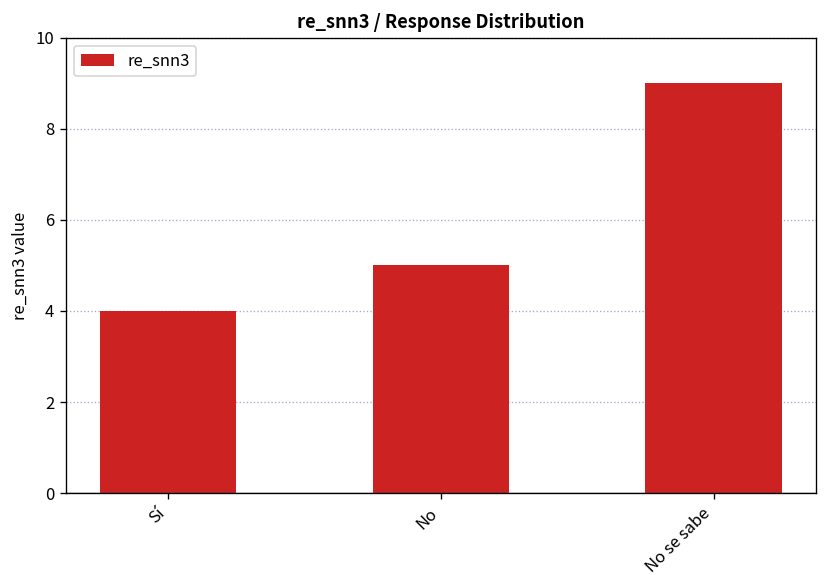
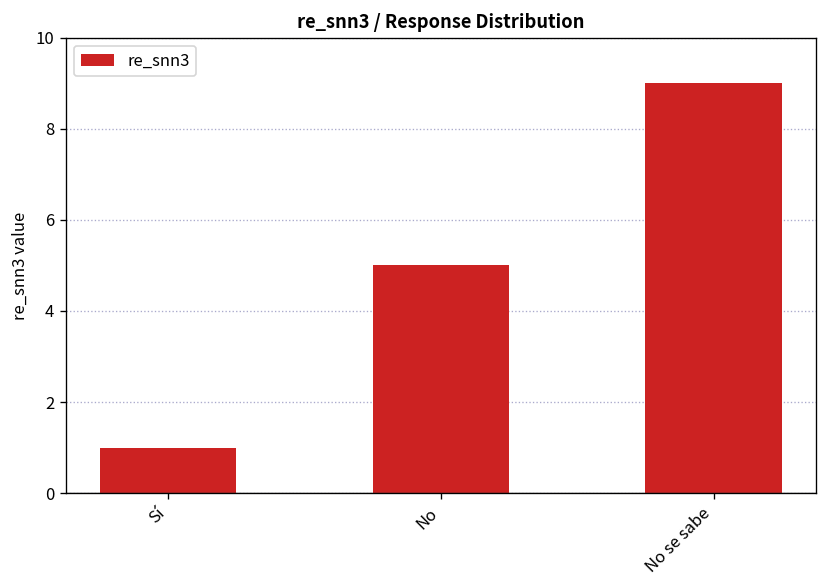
Sí: 4 -> 1
